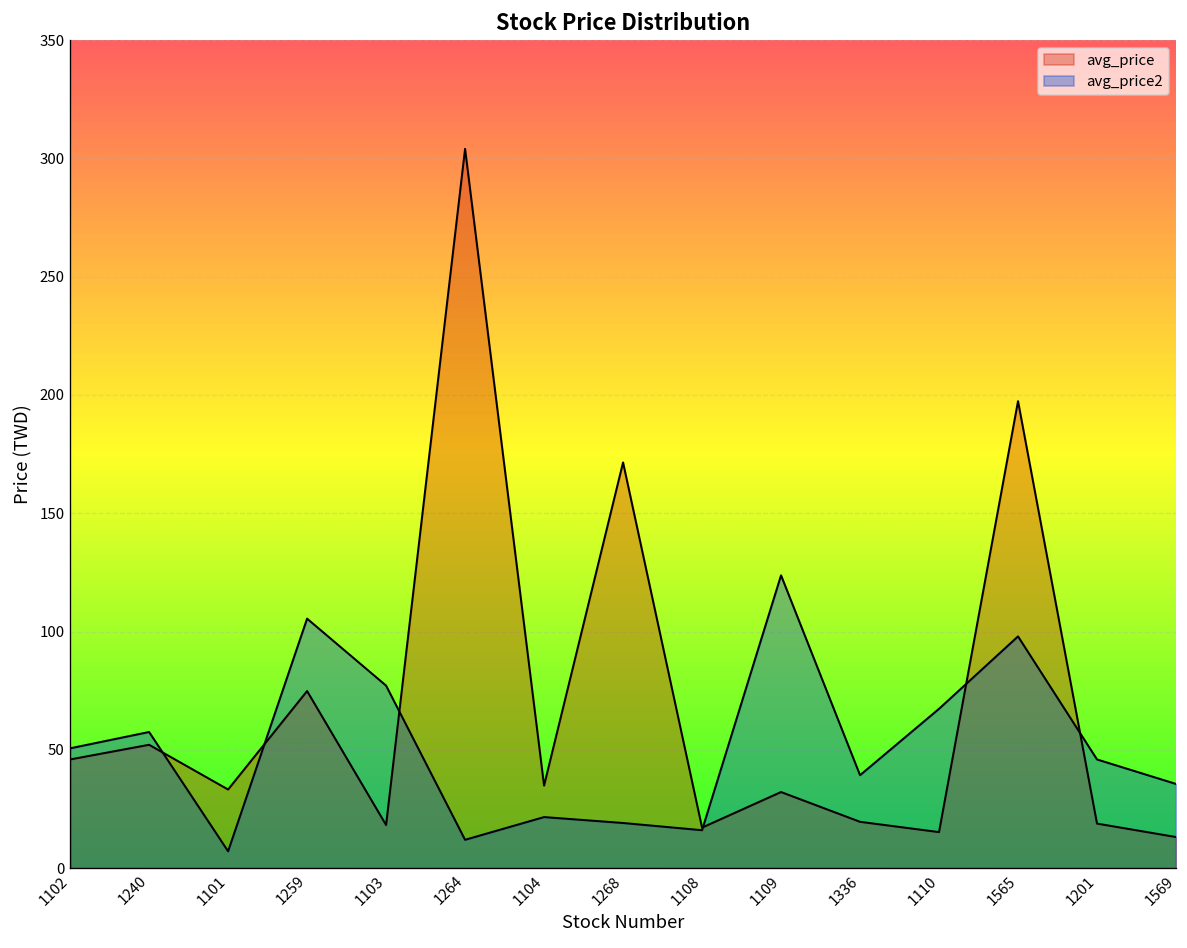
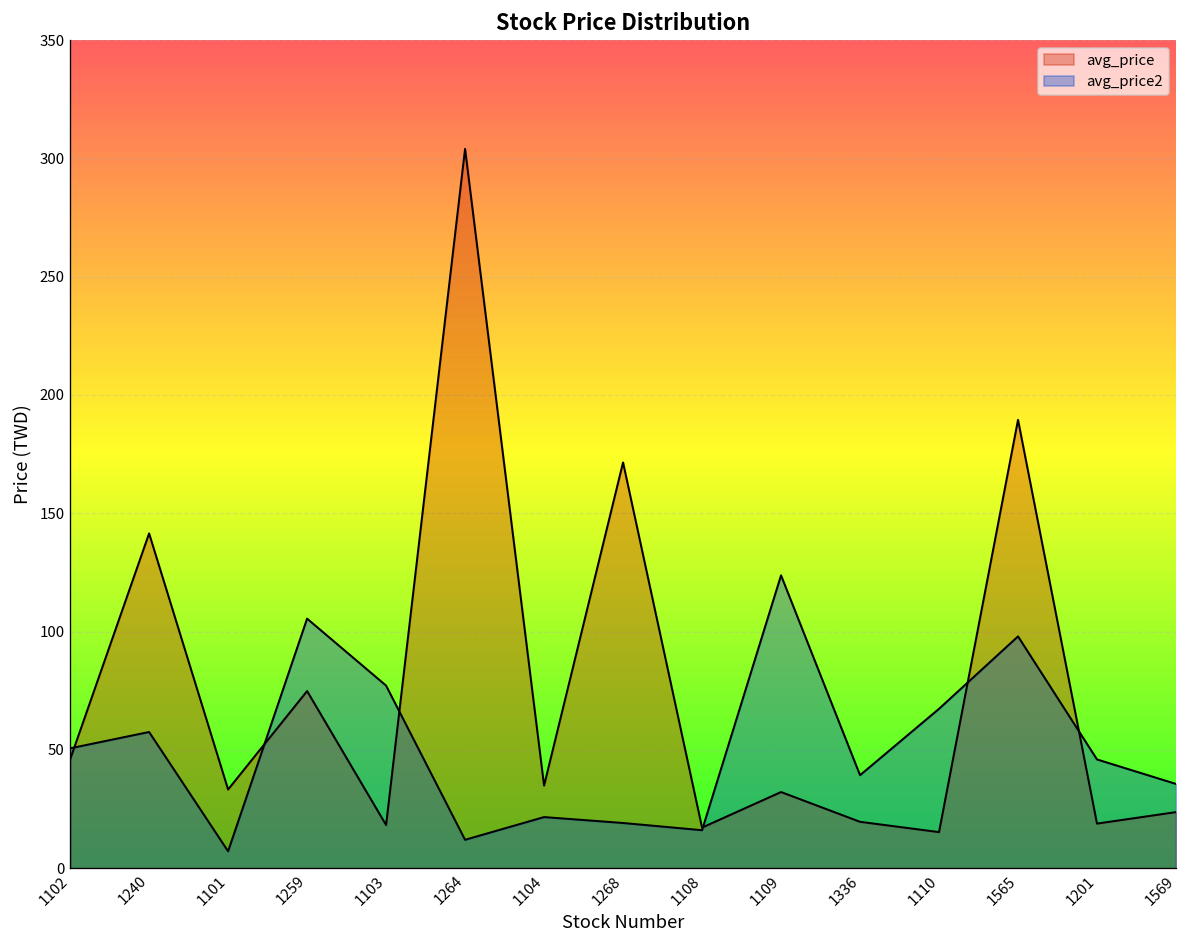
avg_price, 1240: 52 -> 142
avg_price, 1565: 197 -> 190
avg_price, 1569: 13 -> 24
